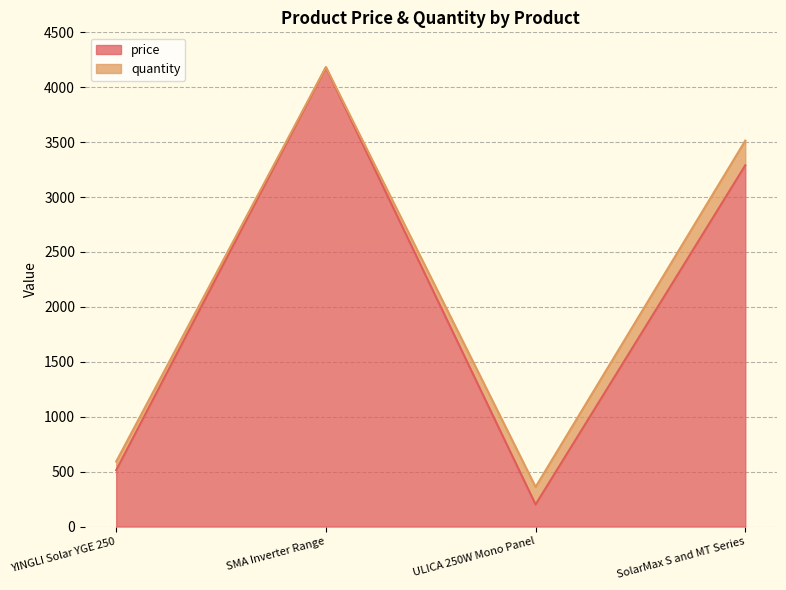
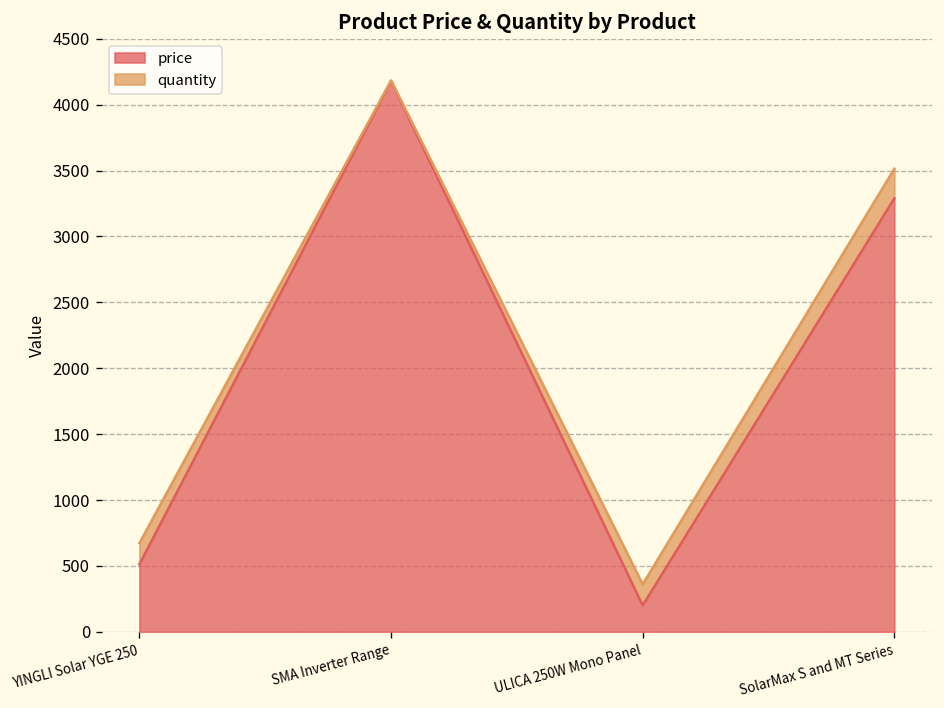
quantity, YINGLI Solar YGE 250: 80 -> 160
